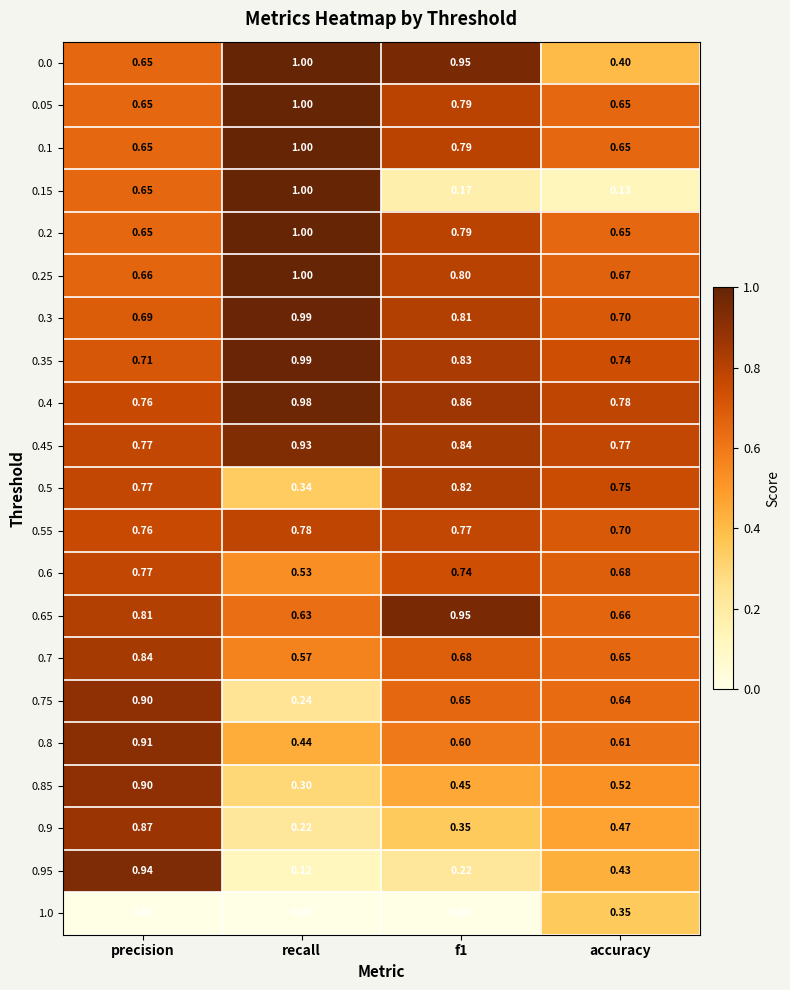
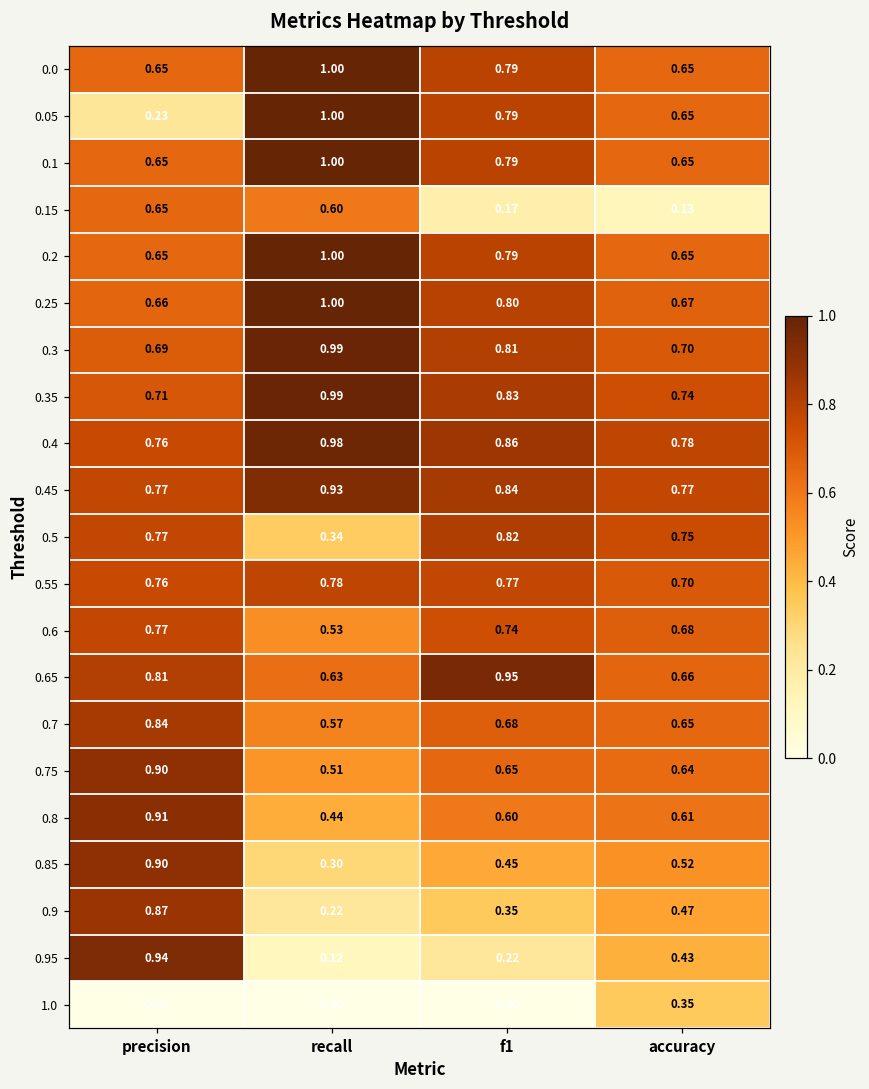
0.0, f1: 0.95 -> 0.79
0.0, accuracy: 0.40 -> 0.65
0.05, precision: 0.65 -> 0.23
0.15, recall: 1.00 -> 0.60
0.75, recall: 0.24 -> 0.51
